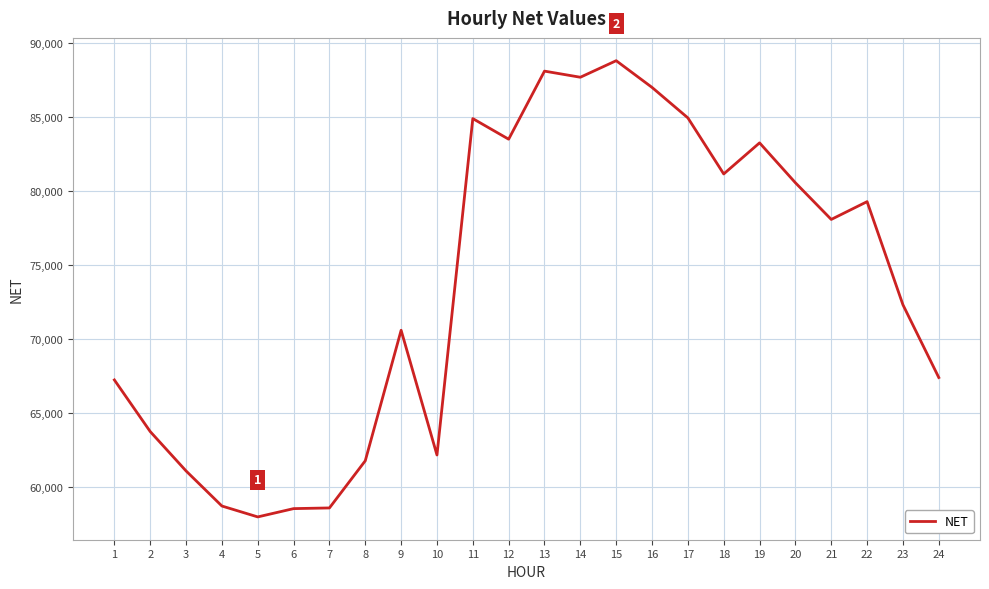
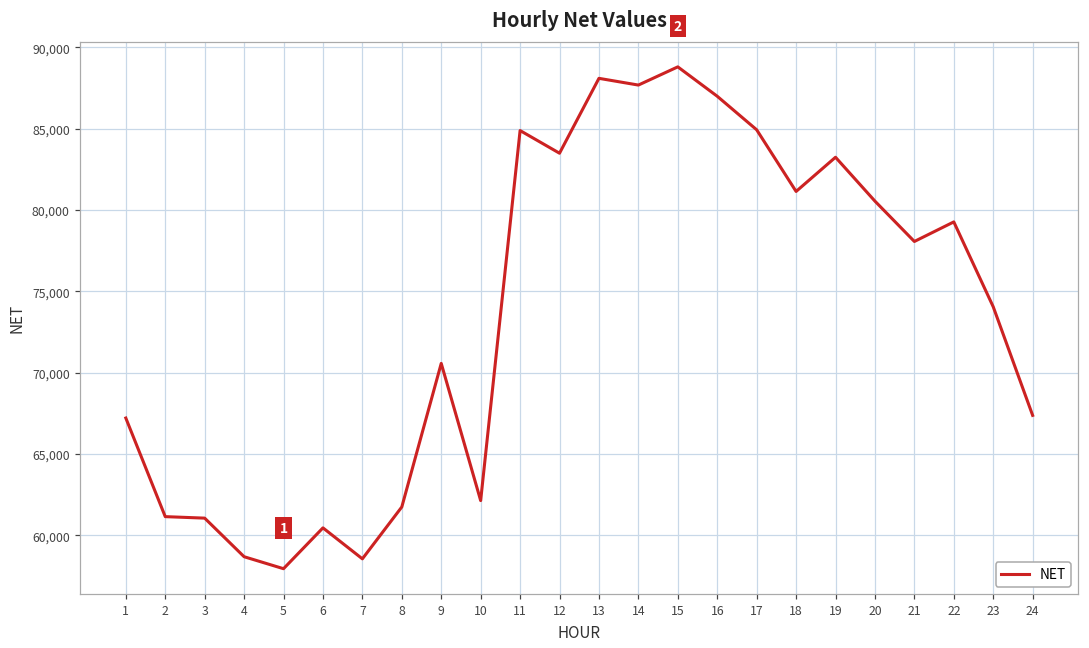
2: 63,700 -> 61,200
6: 58,500 -> 60,500
23: 72,300 -> 74,100
